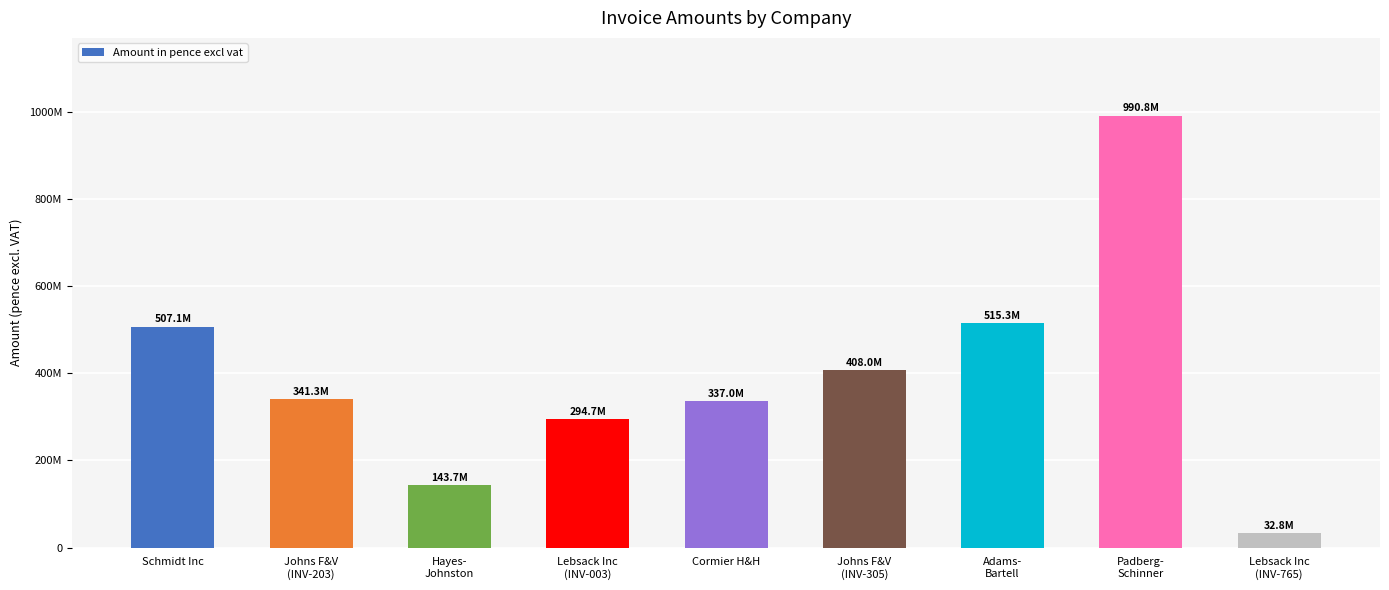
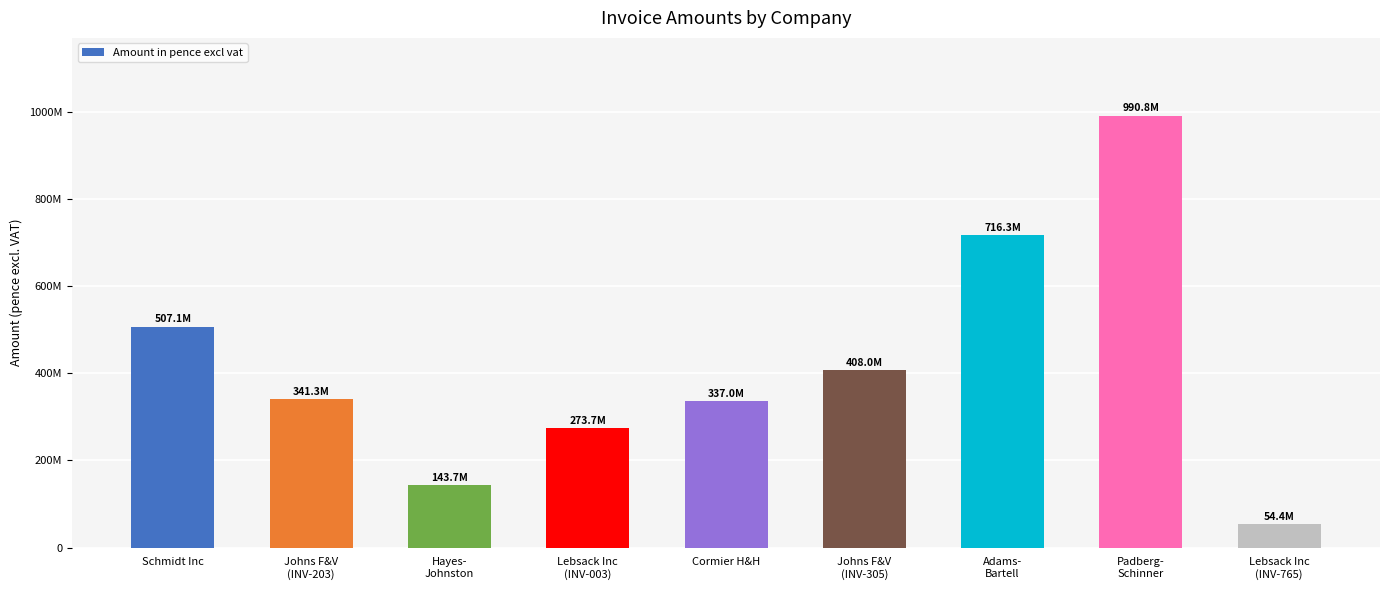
Lebsack Inc (INV-003): 294.7M -> 273.7M
Adams- Bartell: 515.3M -> 716.3M
Lebsack Inc (INV-765): 32.8M -> 54.4M
